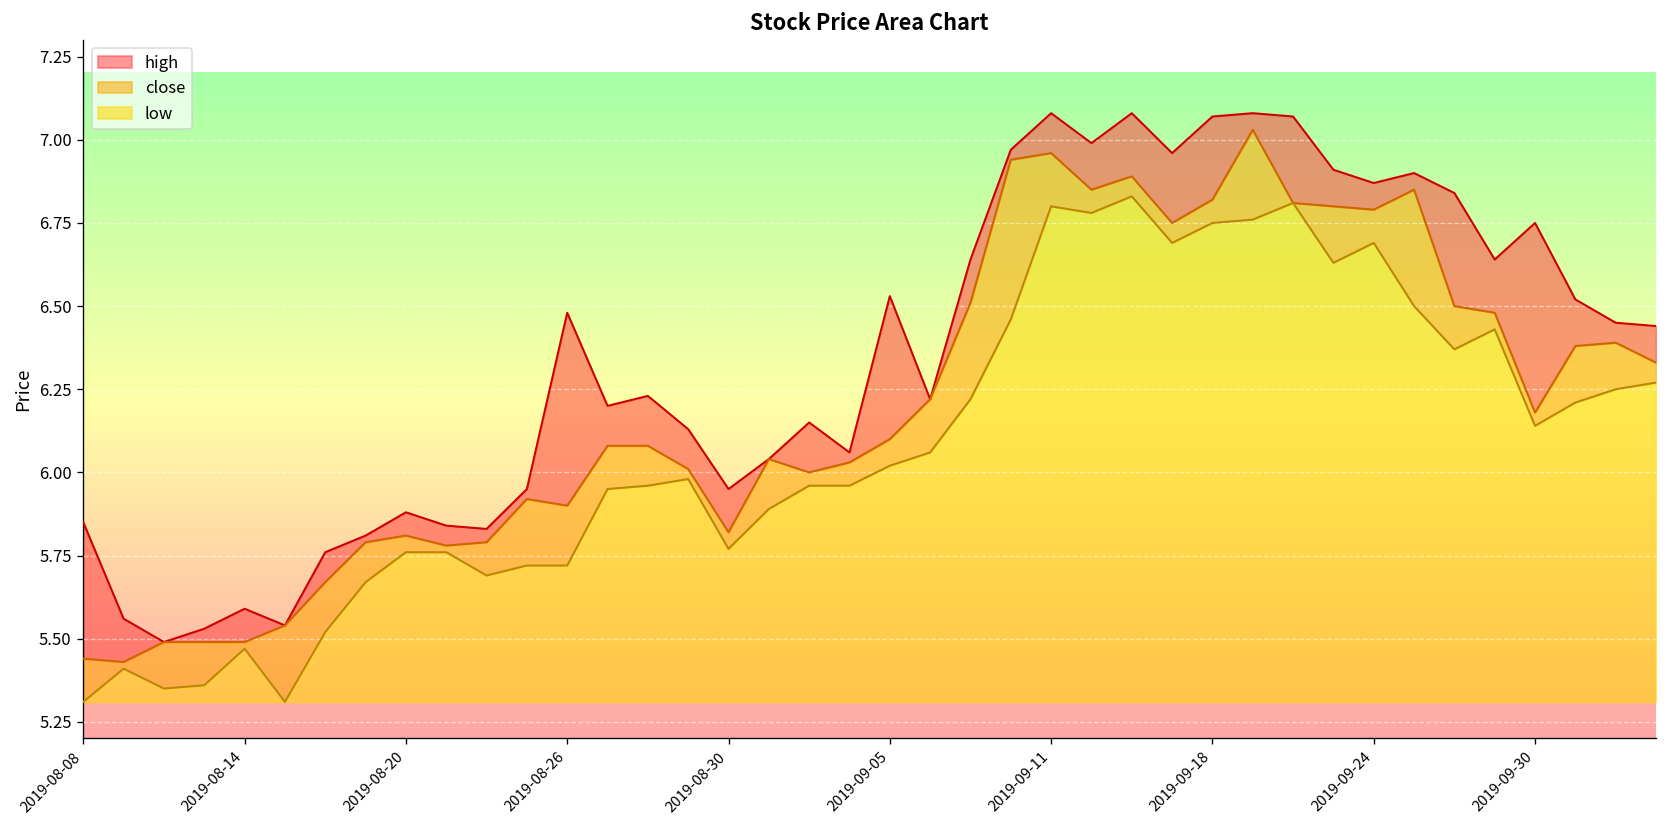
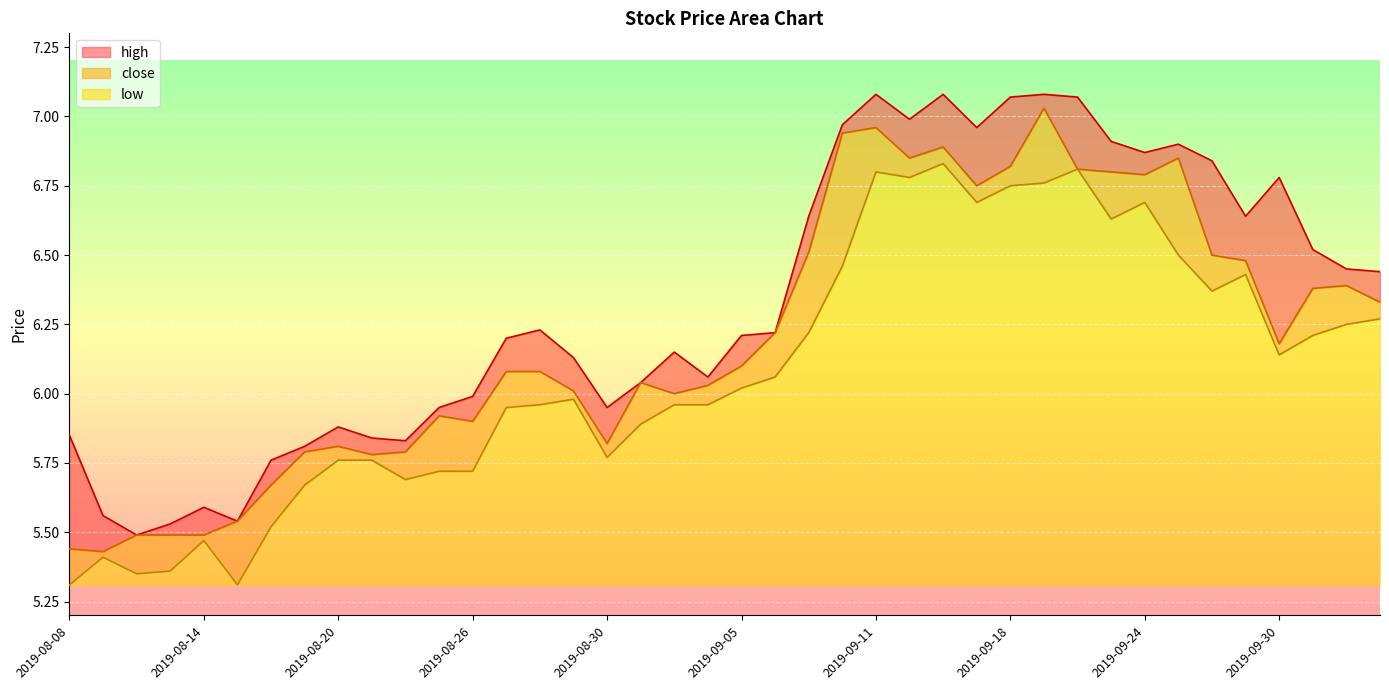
high, 2019-08-26: 6.48 -> 5.99
high, 2019-09-05: 6.53 -> 6.21
high, 2019-09-30: 6.75 -> 6.78
